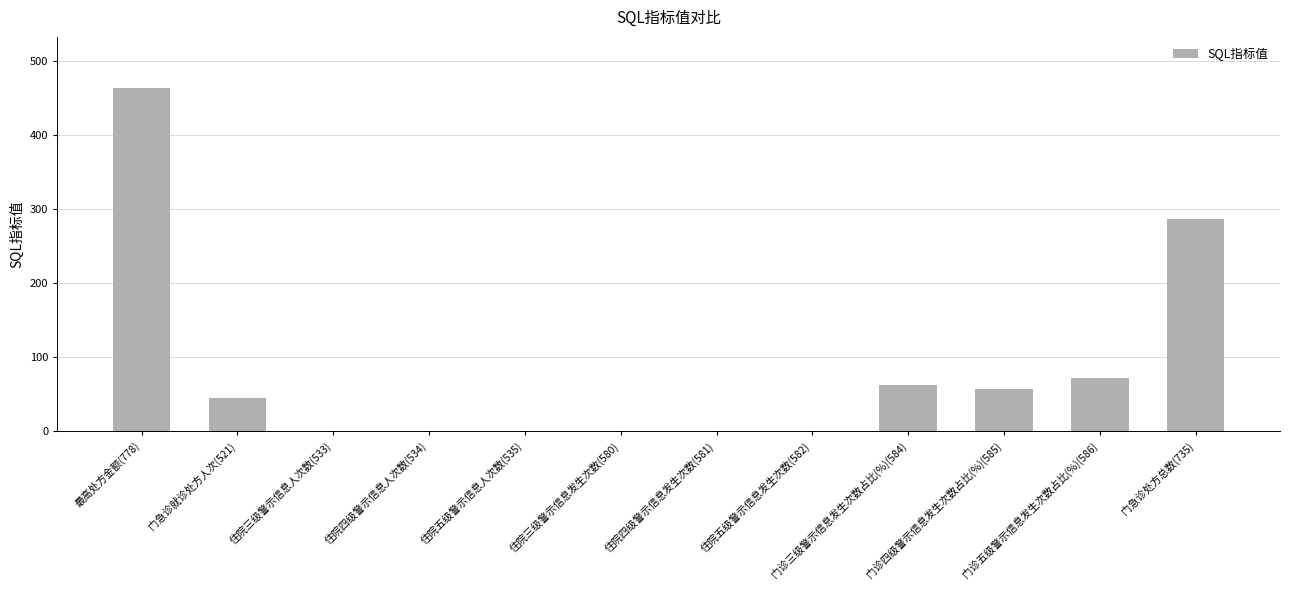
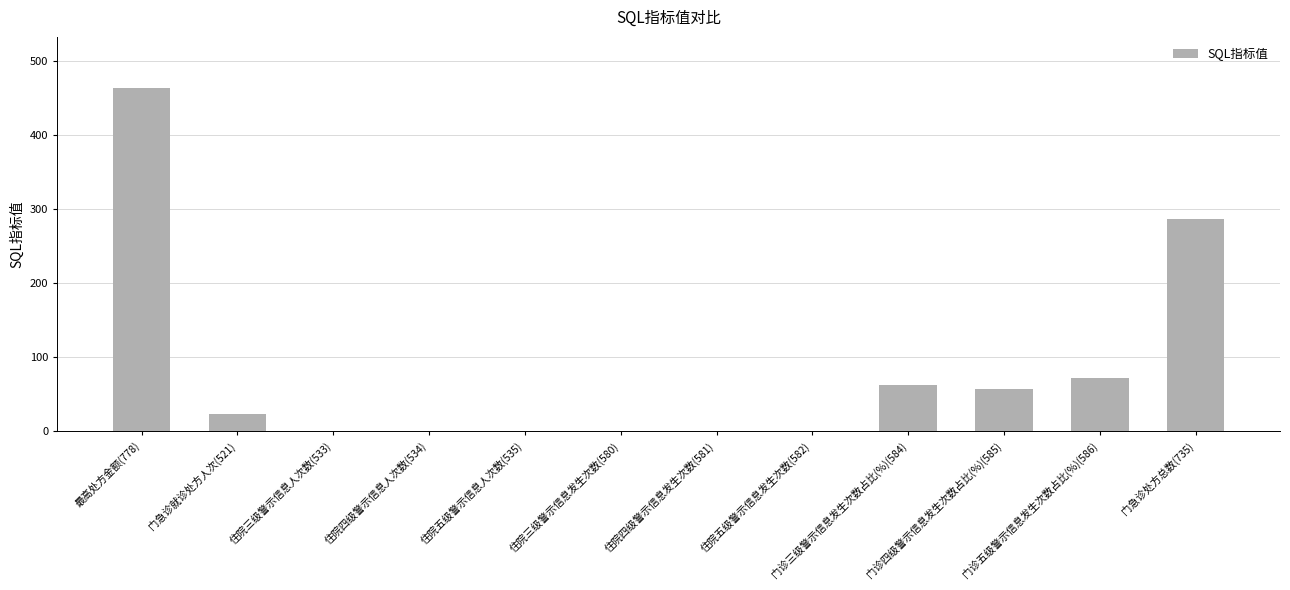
门急诊就诊处方人次(521): 50 -> 20
